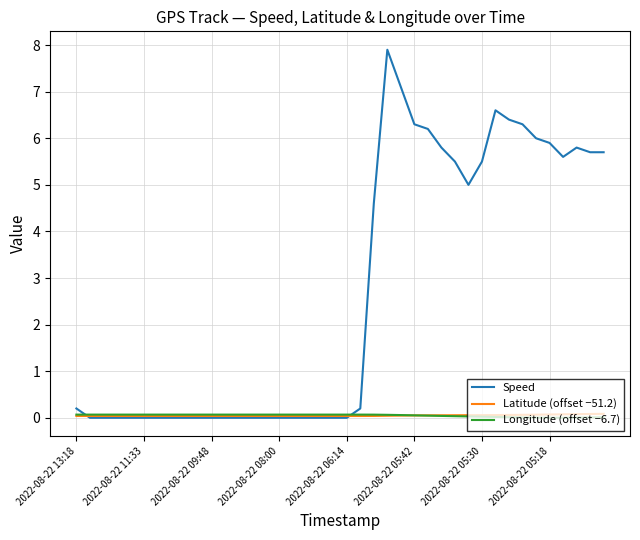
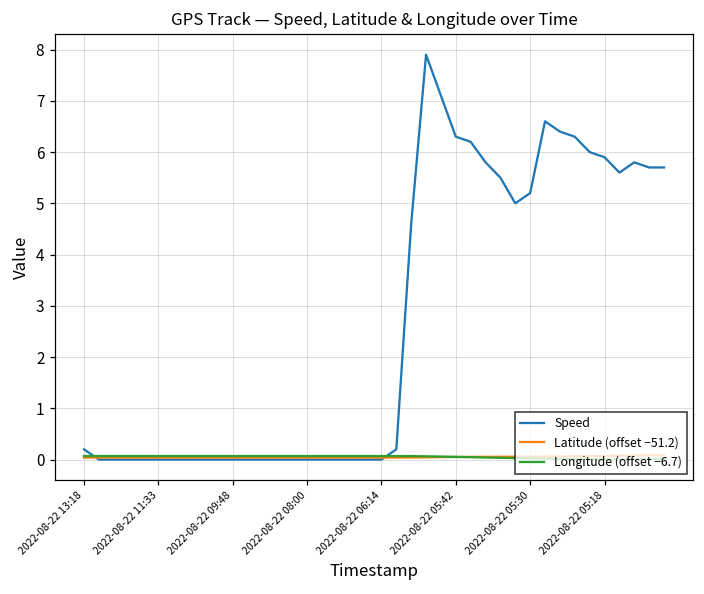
Speed, 2022-08-22 05:30: 5.5 -> 5.2
